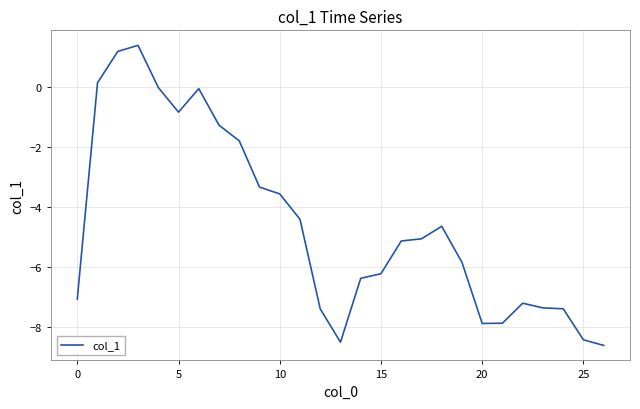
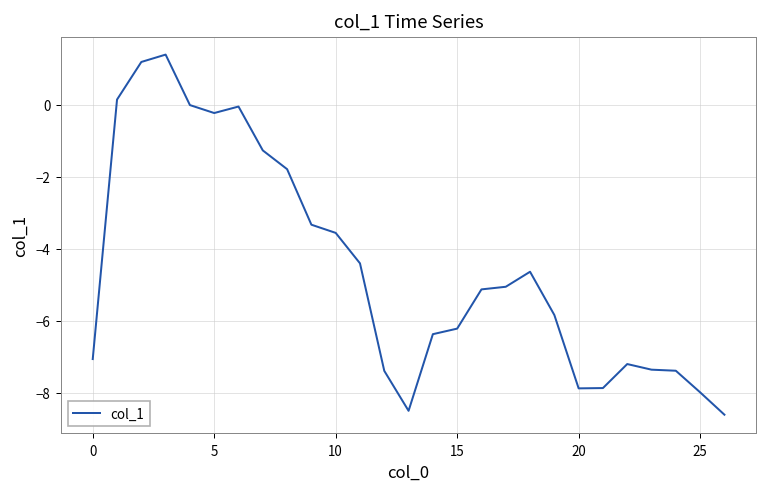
5: -0.8 -> -0.2
25: -8.4 -> -8.0
